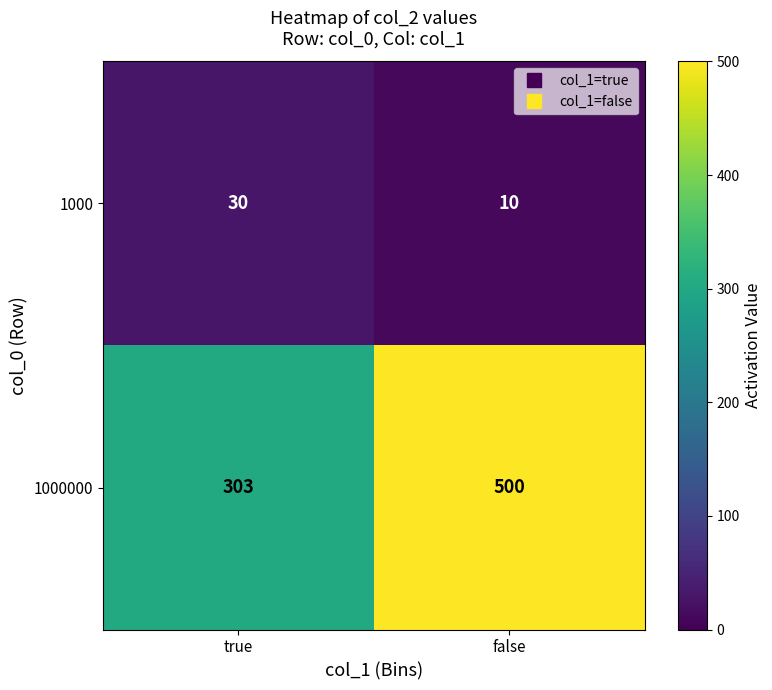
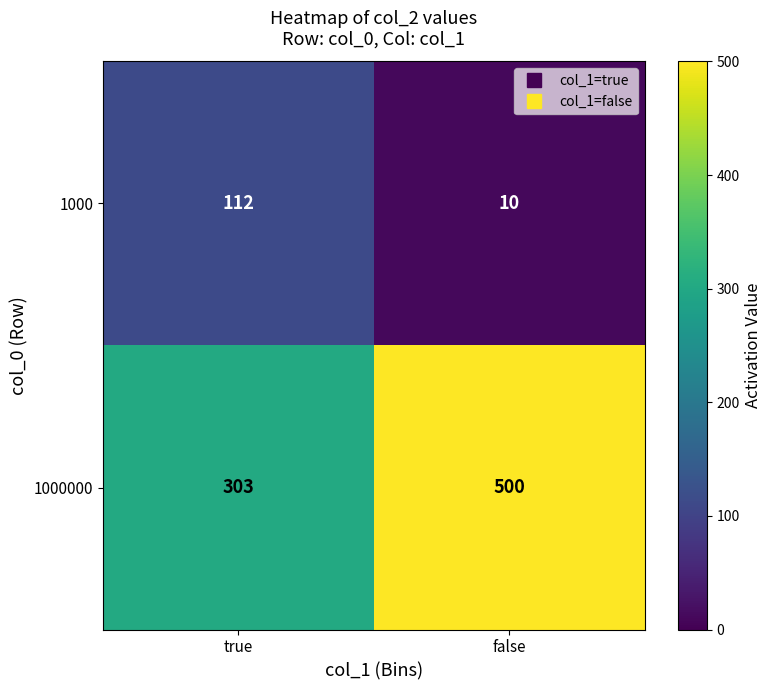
1000, true: 30 -> 112
